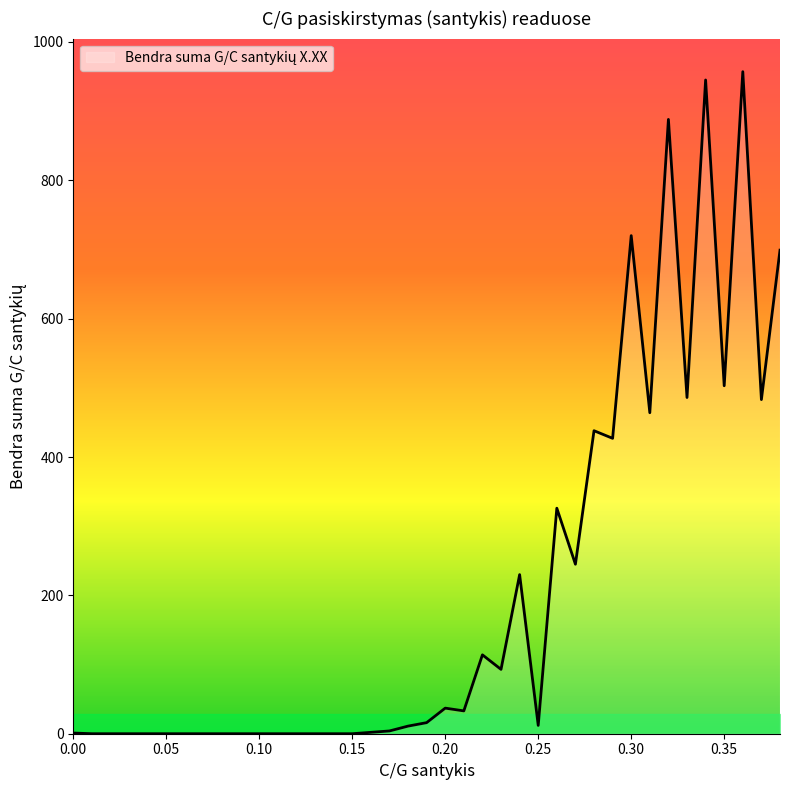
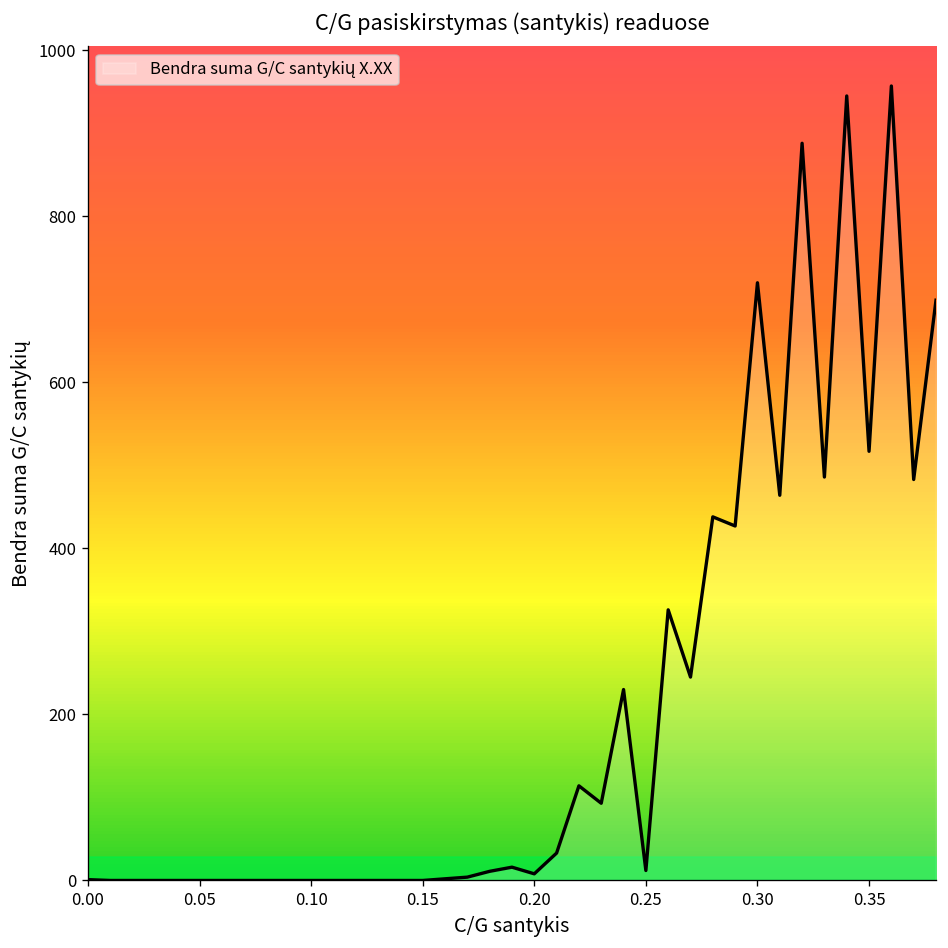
Bendra suma G/C santykių X.XX, 0.20: 40 -> 10
Bendra suma G/C santykių X.XX, 0.35: 500 -> 520
